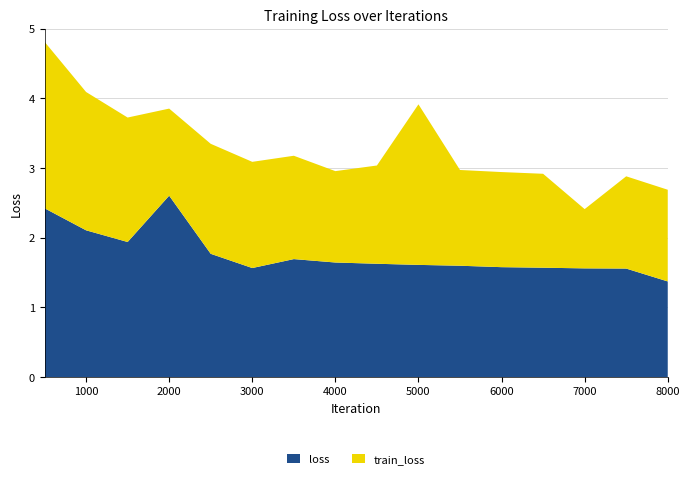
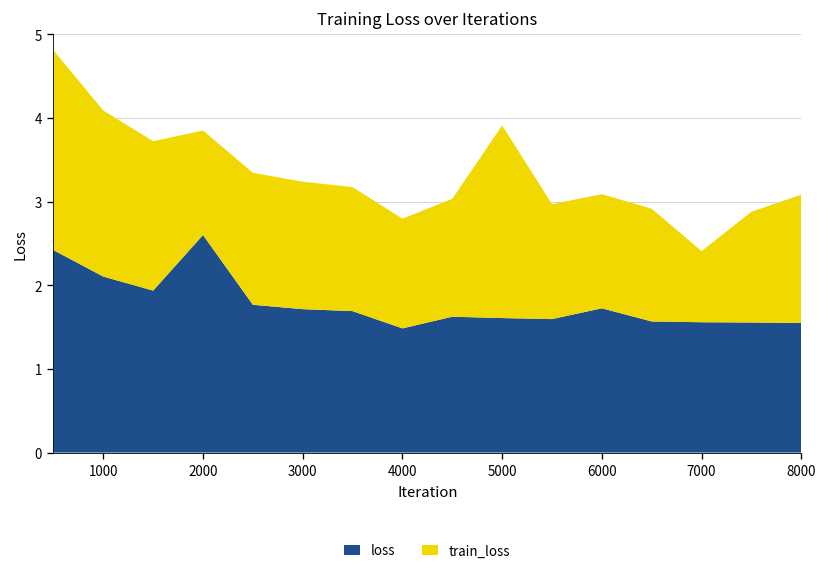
loss, 3000: 1.6 -> 1.7
loss, 4000: 1.6 -> 1.5
loss, 6000: 1.6 -> 1.7
loss, 8000: 1.4 -> 1.6
train_loss, 8000: 1.3 -> 1.5
